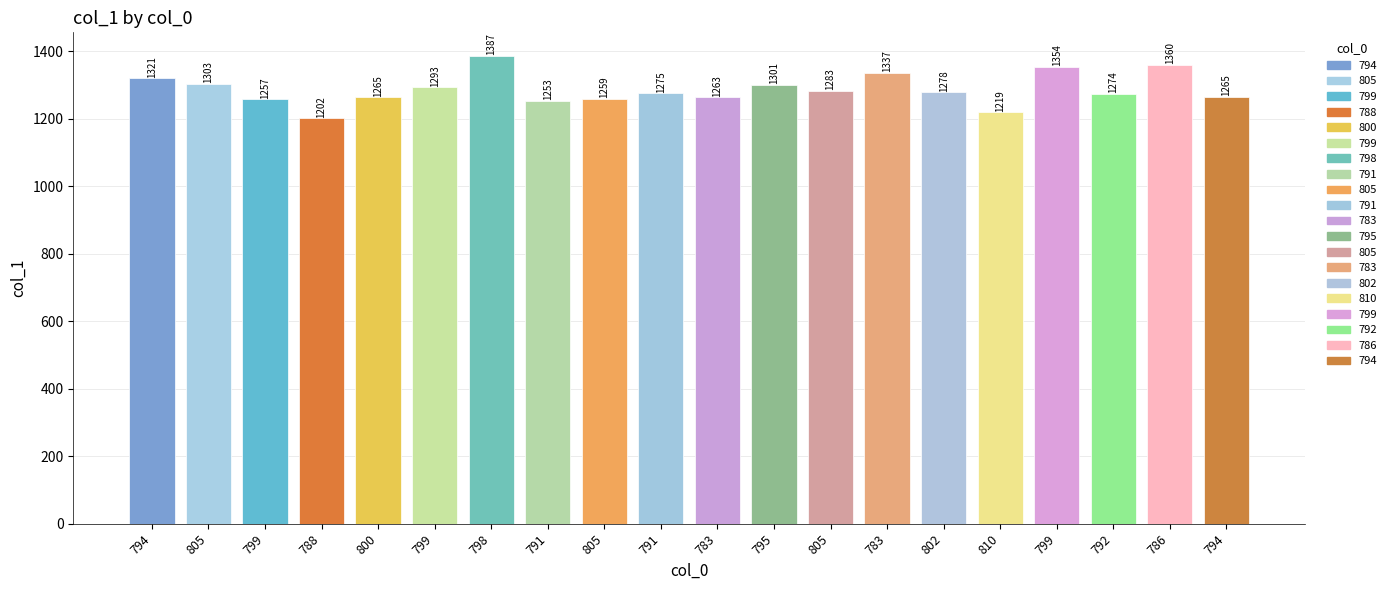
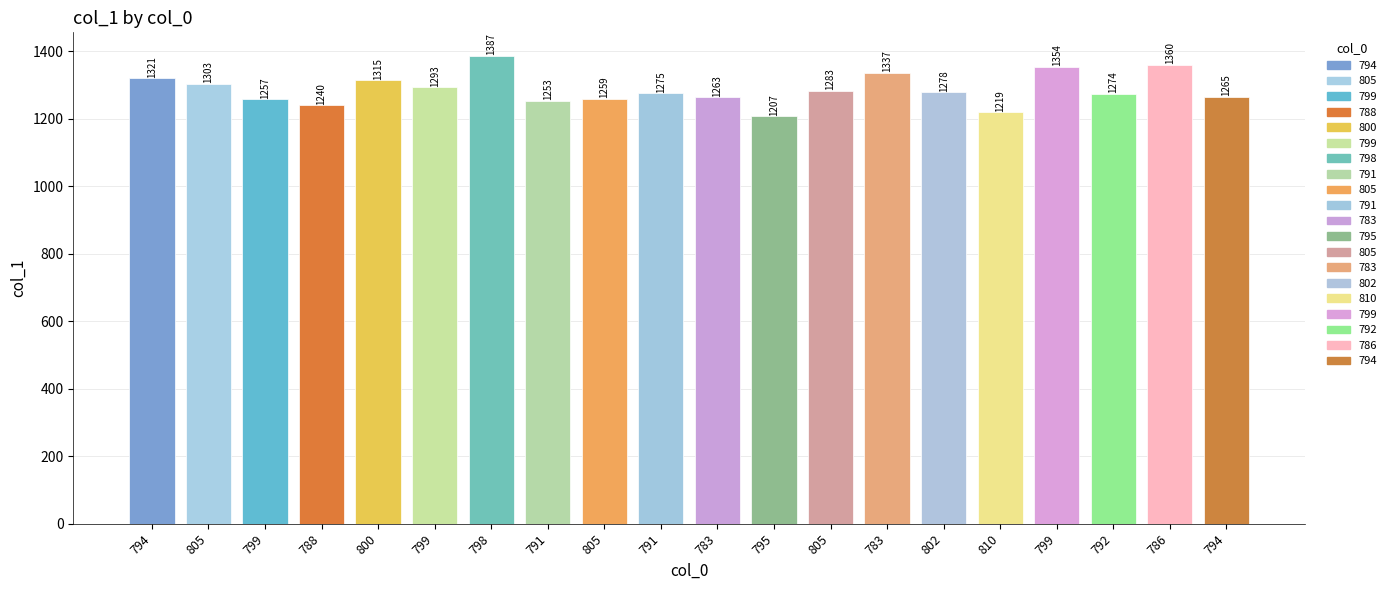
788: 1202 -> 1240
800: 1265 -> 1315
795: 1301 -> 1207
